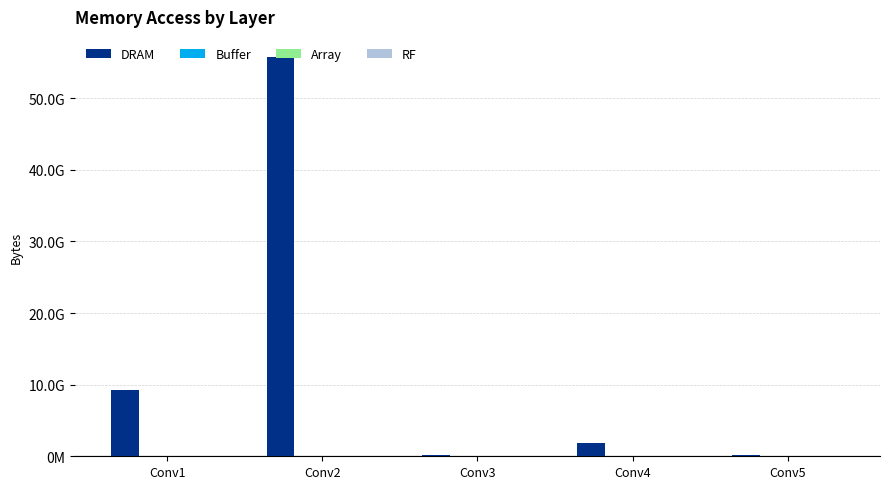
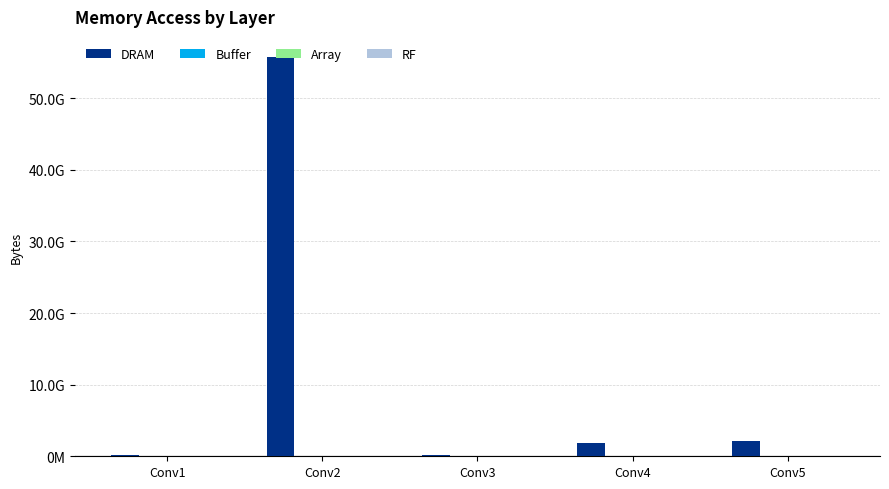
DRAM, Conv1: 9000000000 -> 0
DRAM, Conv5: 0 -> 2000000000
